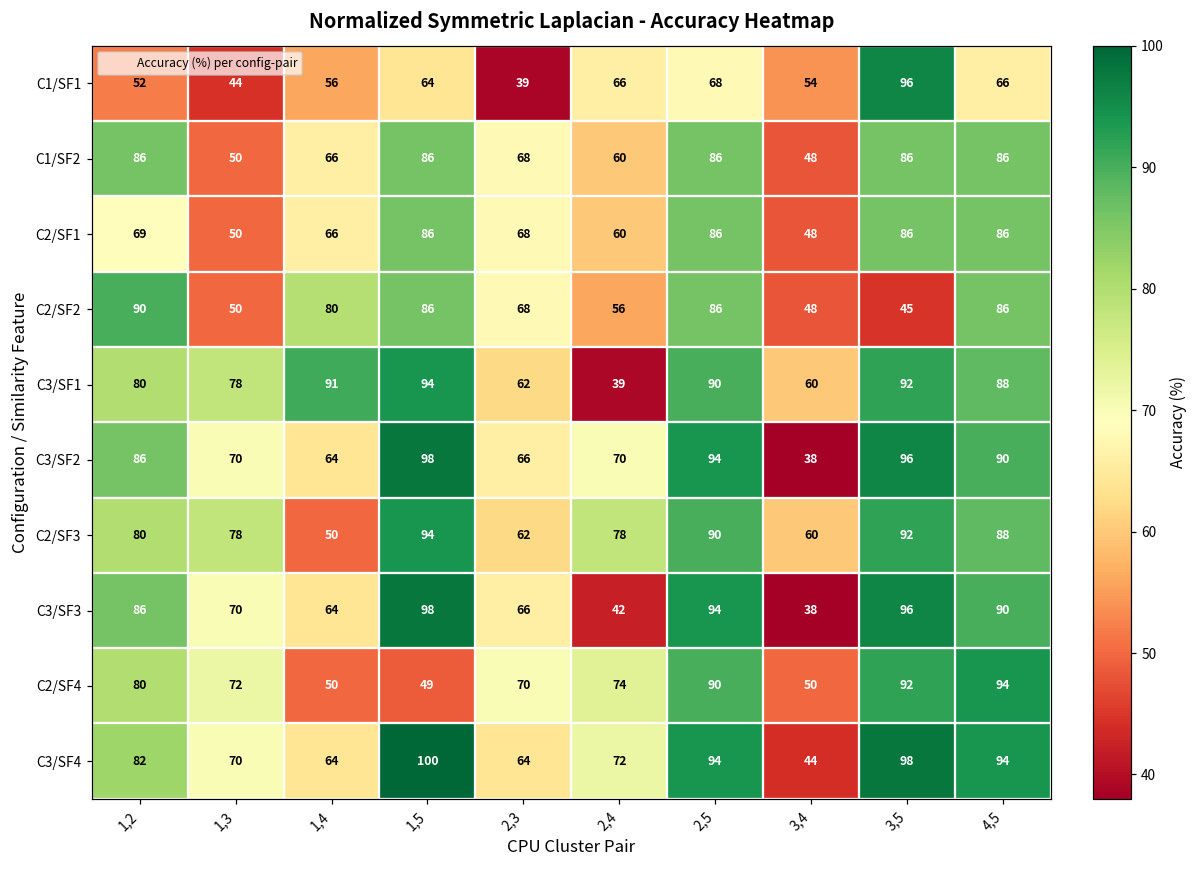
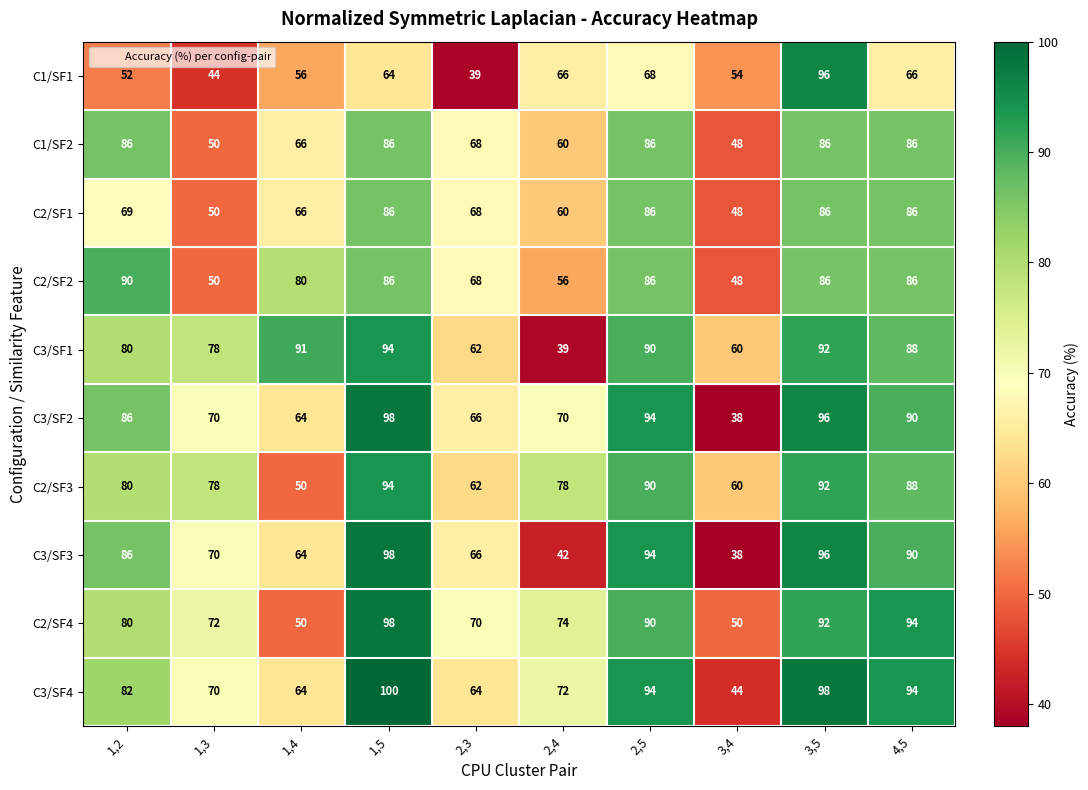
C2/SF2, 3,5: 45 -> 86
C2/SF4, 1,5: 49 -> 98
